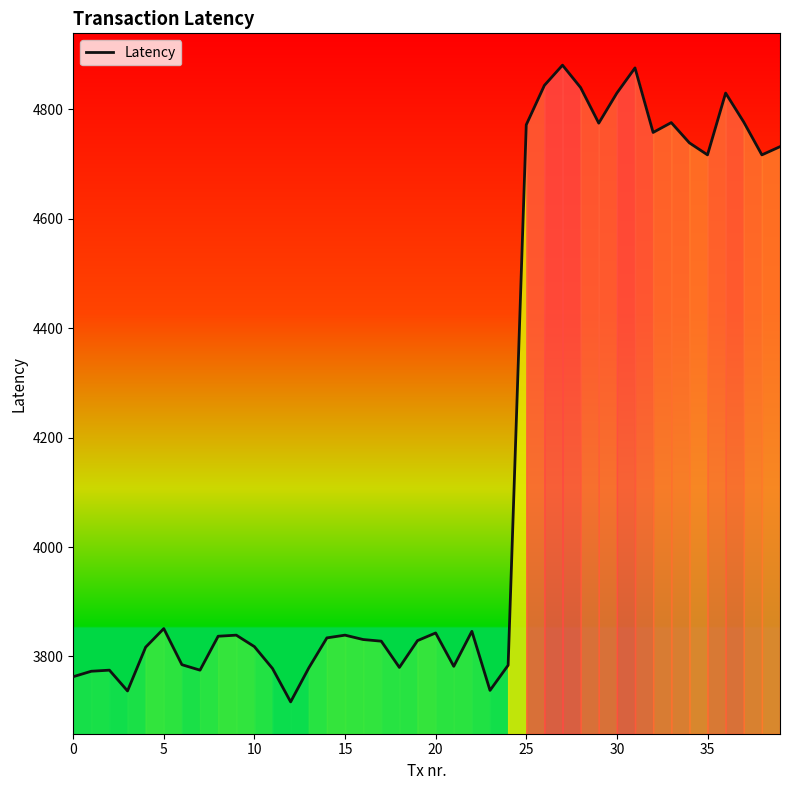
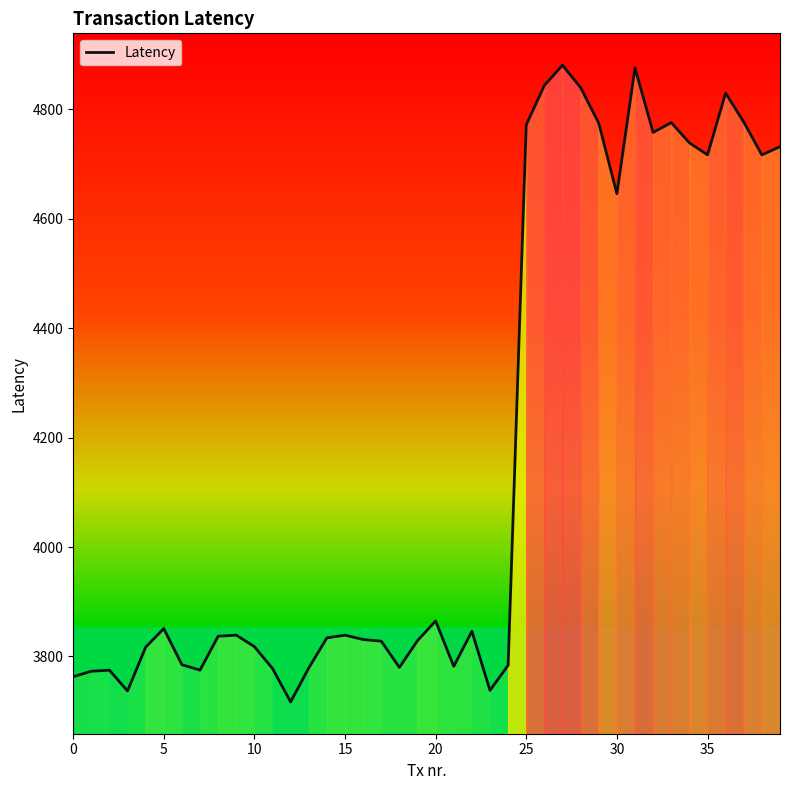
Latency, 20: 3840 -> 3870
Latency, 30: 4830 -> 4650
